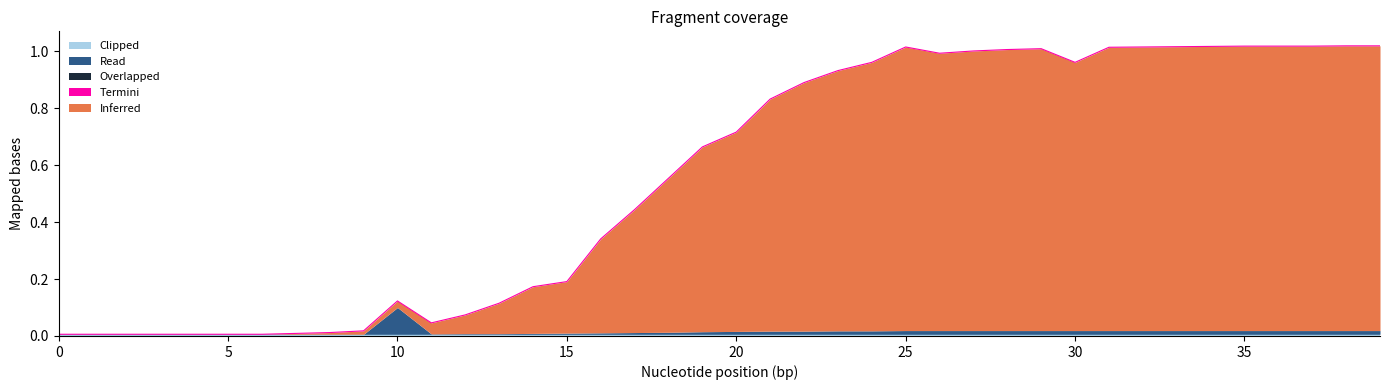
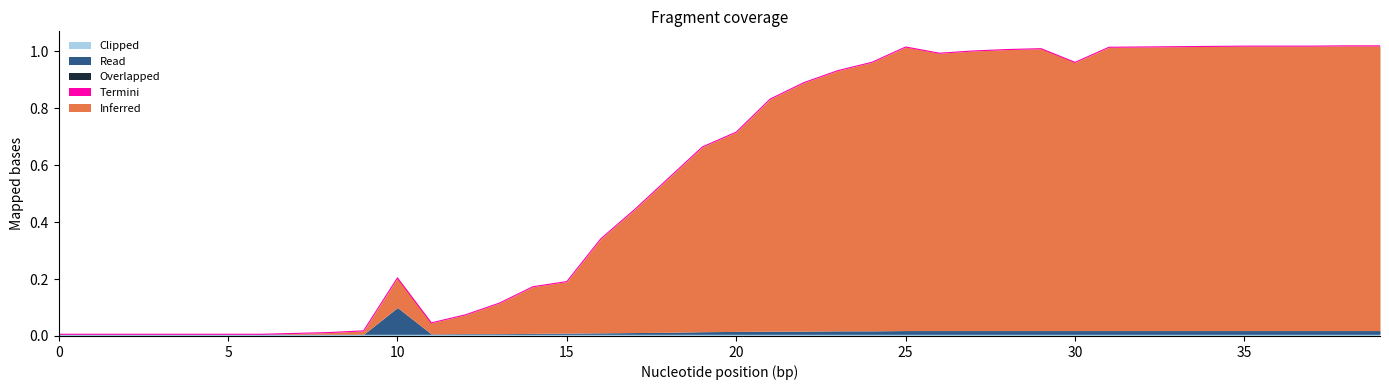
Inferred, 10: 0.02 -> 0.10
